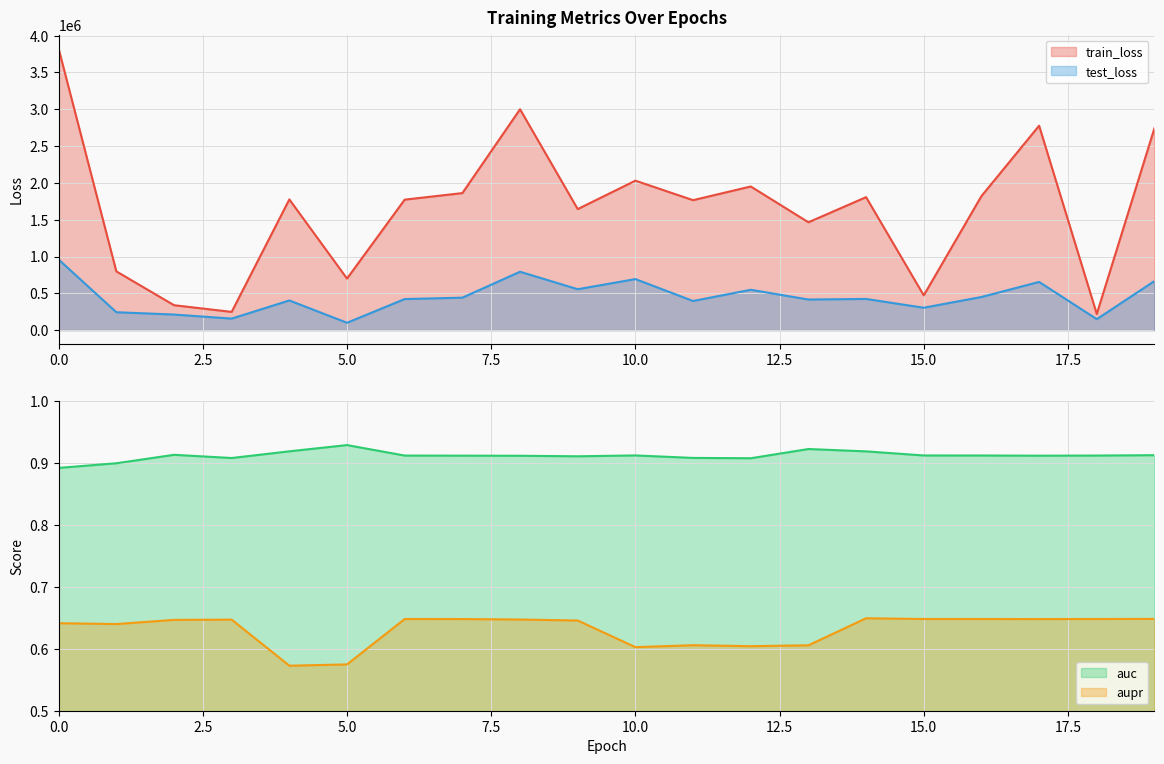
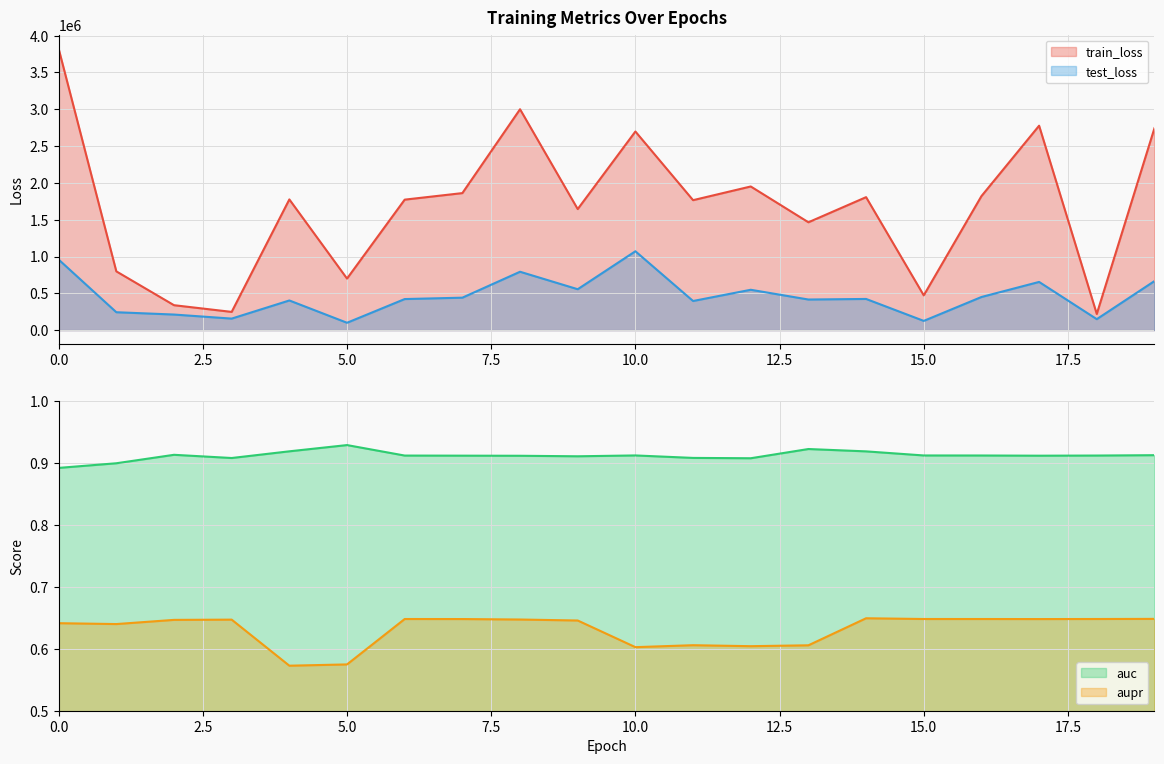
Training Metrics Over Epochs, train_loss, 10.0: 2000000 -> 2700000
Training Metrics Over Epochs, test_loss, 10.0: 700000 -> 1100000
Training Metrics Over Epochs, test_loss, 15.0: 300000 -> 100000
